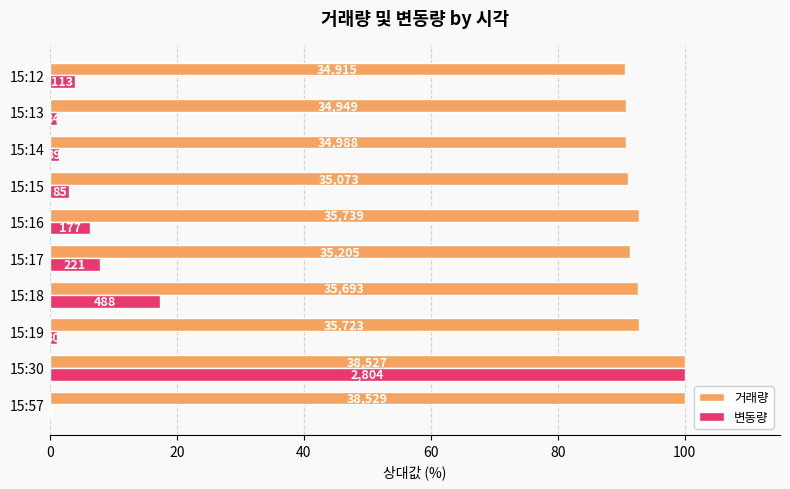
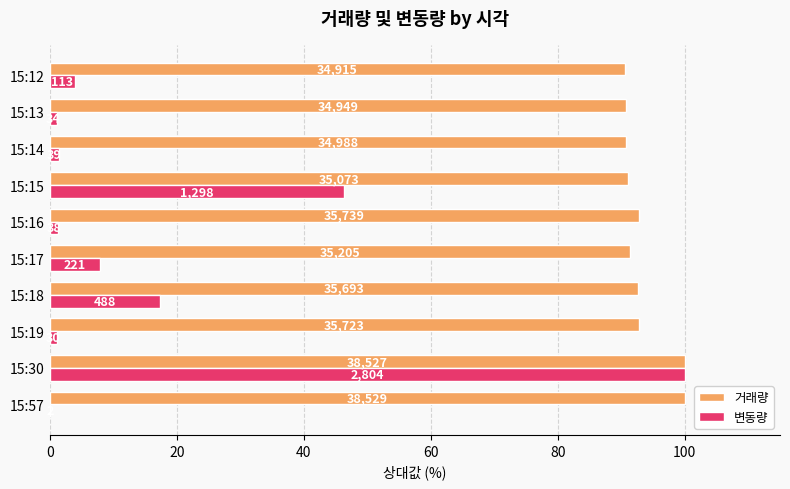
변동량, 15:15: 85 -> 1,298
변동량, 15:16: 6 -> 1
